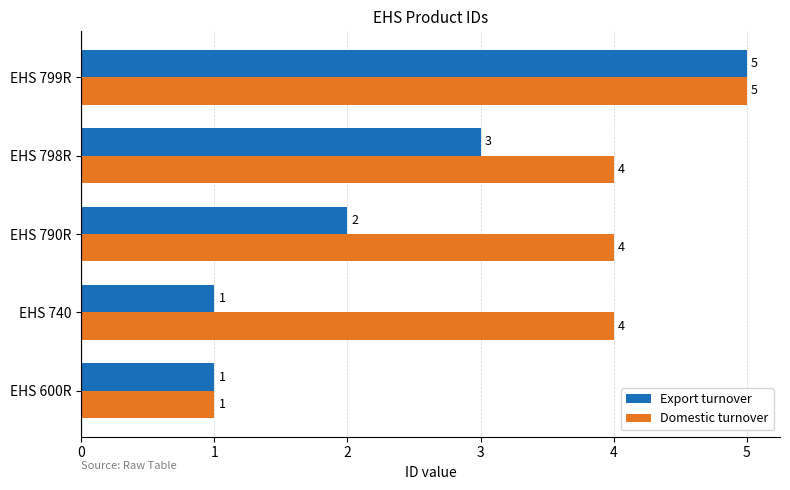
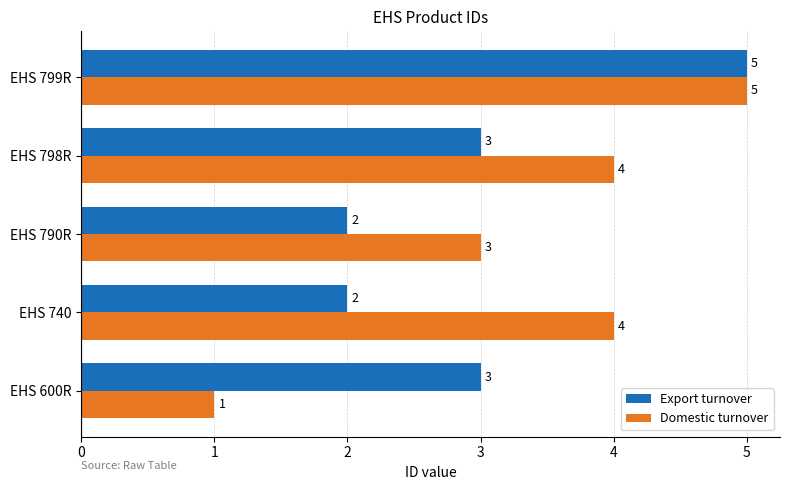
Domestic turnover, EHS 790R: 4 -> 3
Export turnover, EHS 740: 1 -> 2
Export turnover, EHS 600R: 1 -> 3
